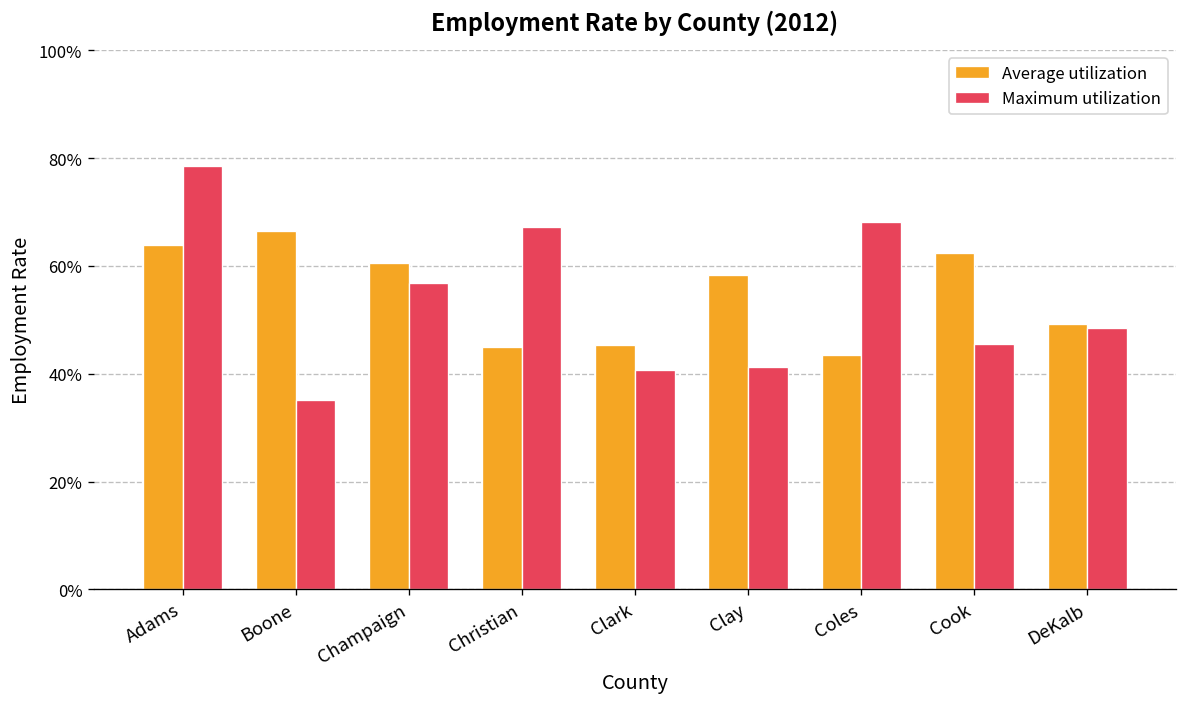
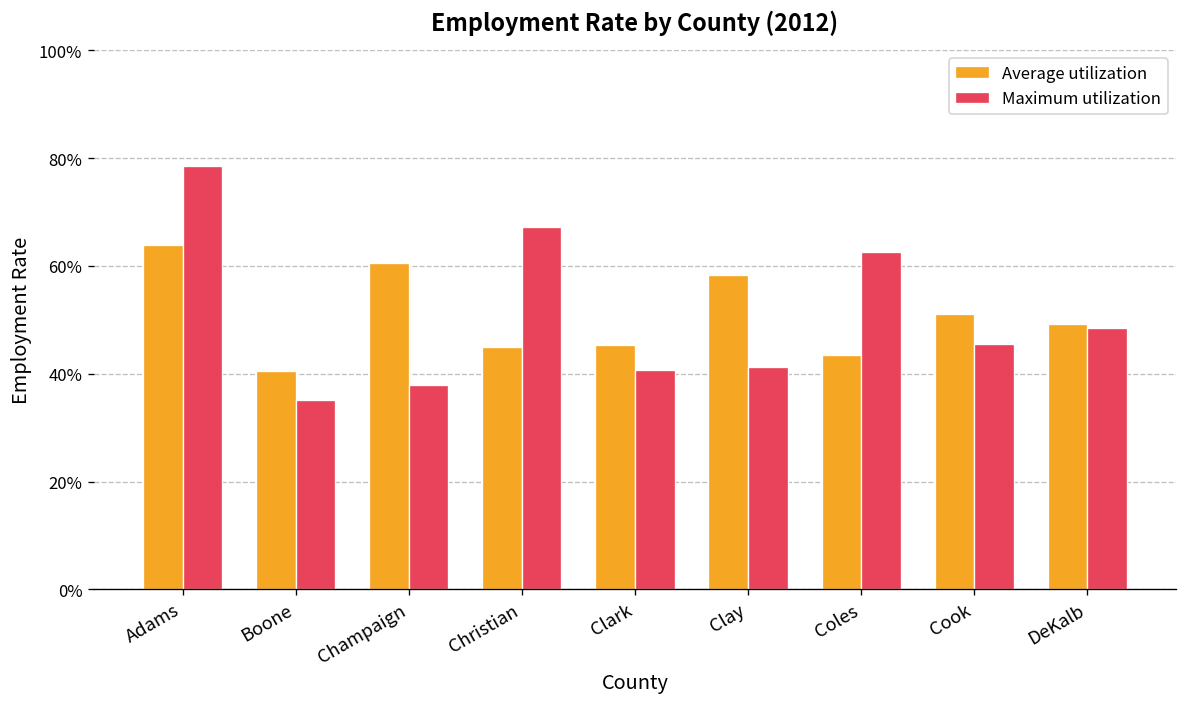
Average utilization, Boone: 66% -> 41%
Maximum utilization, Champaign: 57% -> 38%
Maximum utilization, Coles: 68% -> 62%
Average utilization, Cook: 62% -> 51%
